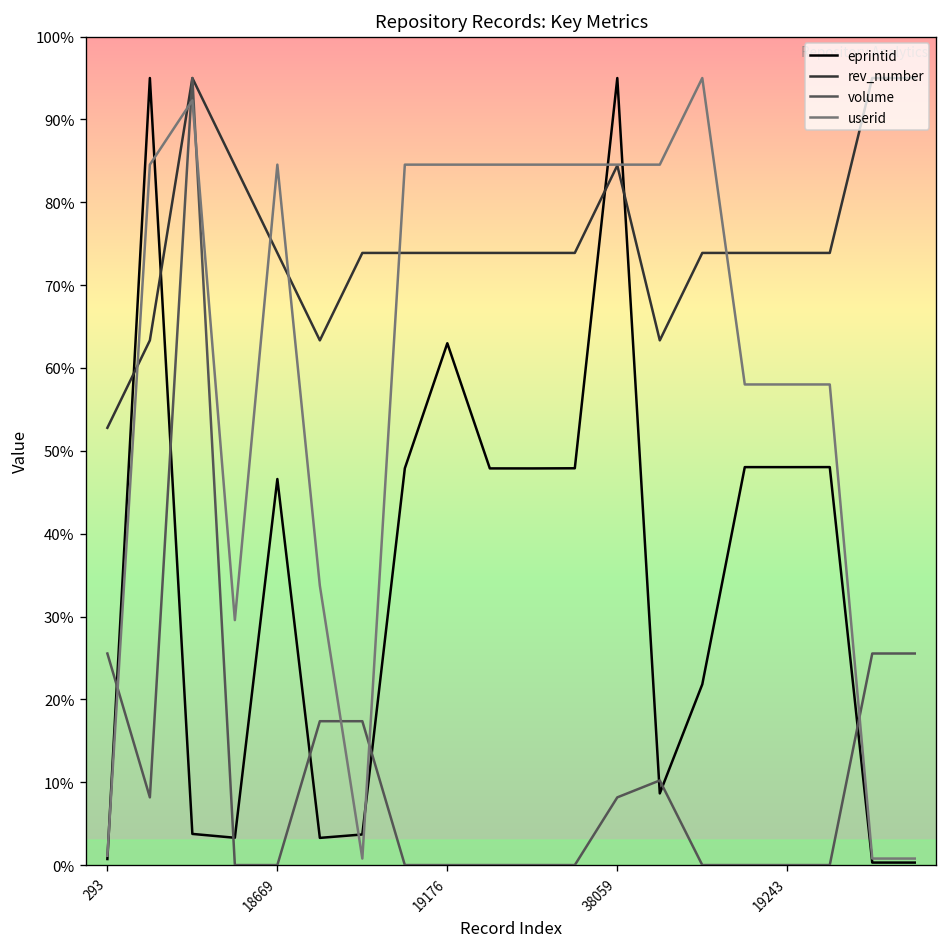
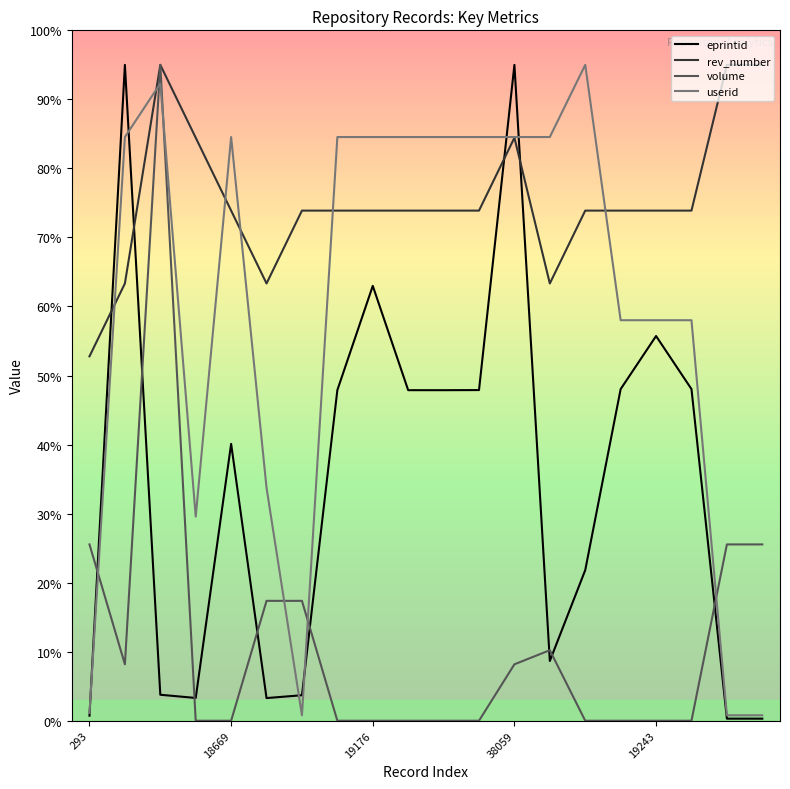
eprintid, 18669: 47% -> 40%
eprintid, 19243: 48% -> 56%
